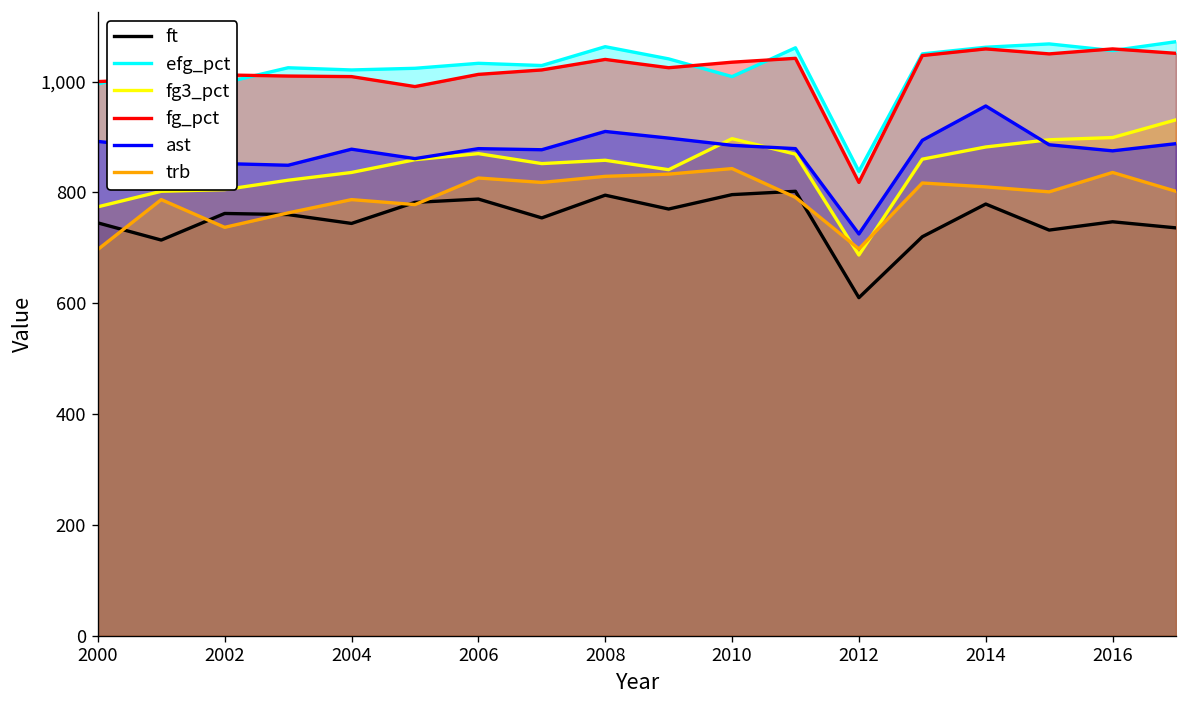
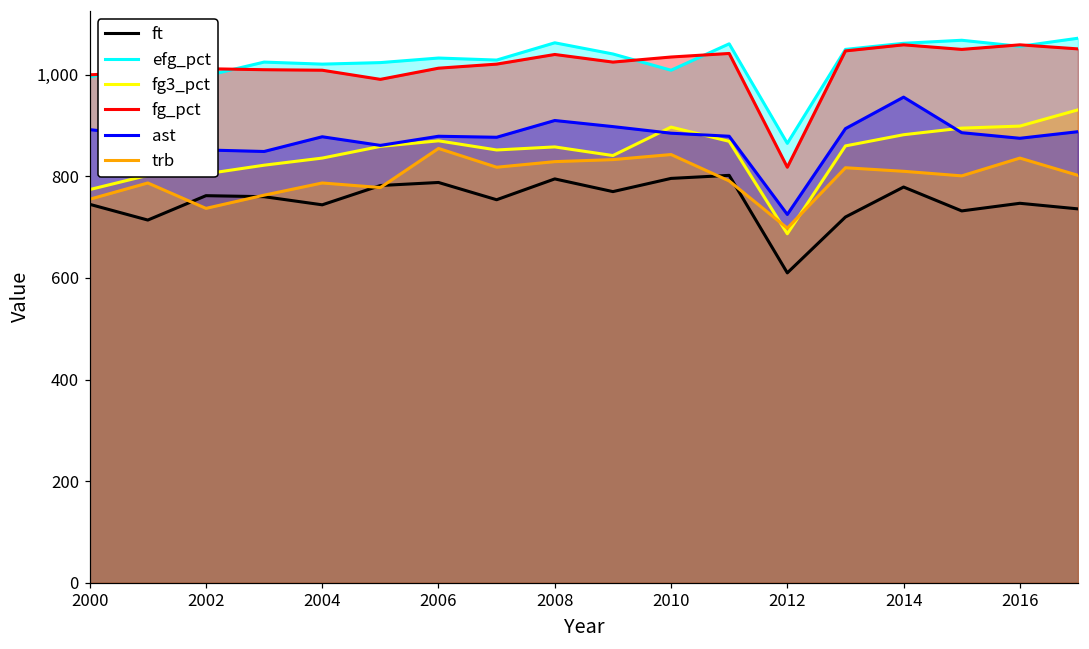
trb, 2000: 700 -> 760
trb, 2006: 830 -> 860
efg_pct, 2012: 840 -> 870
